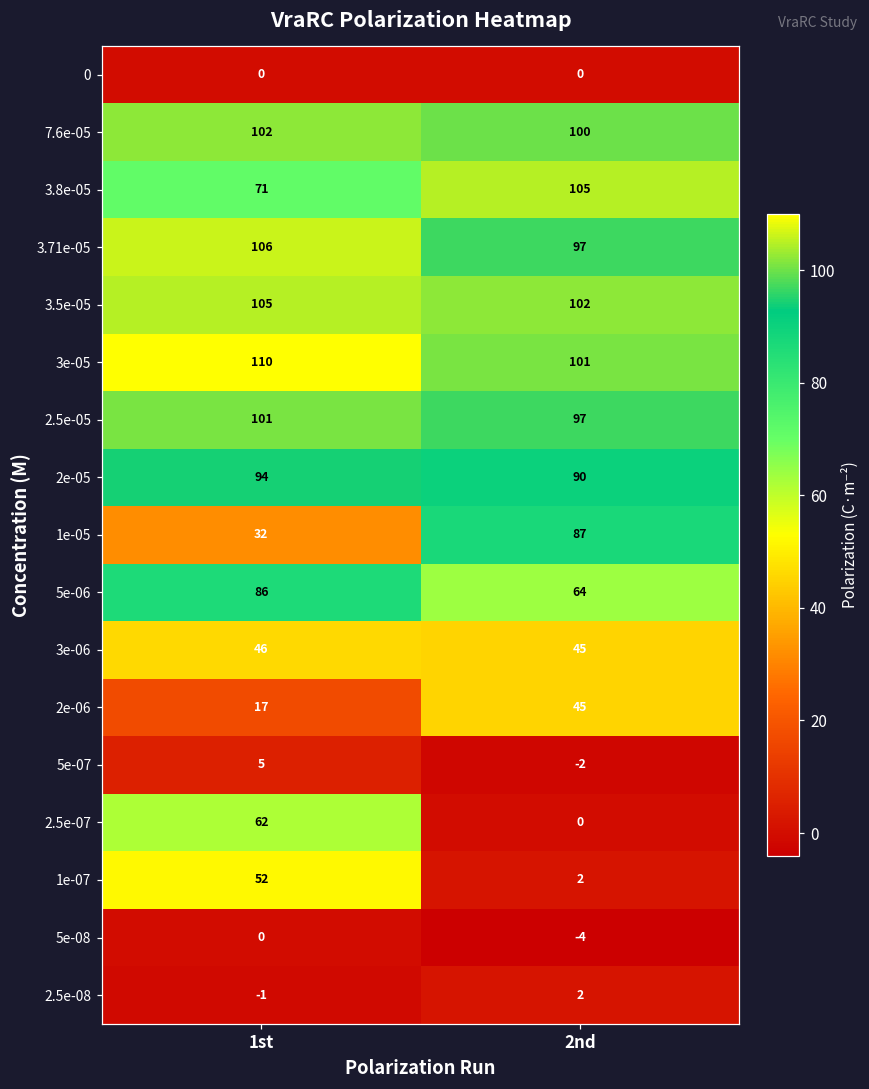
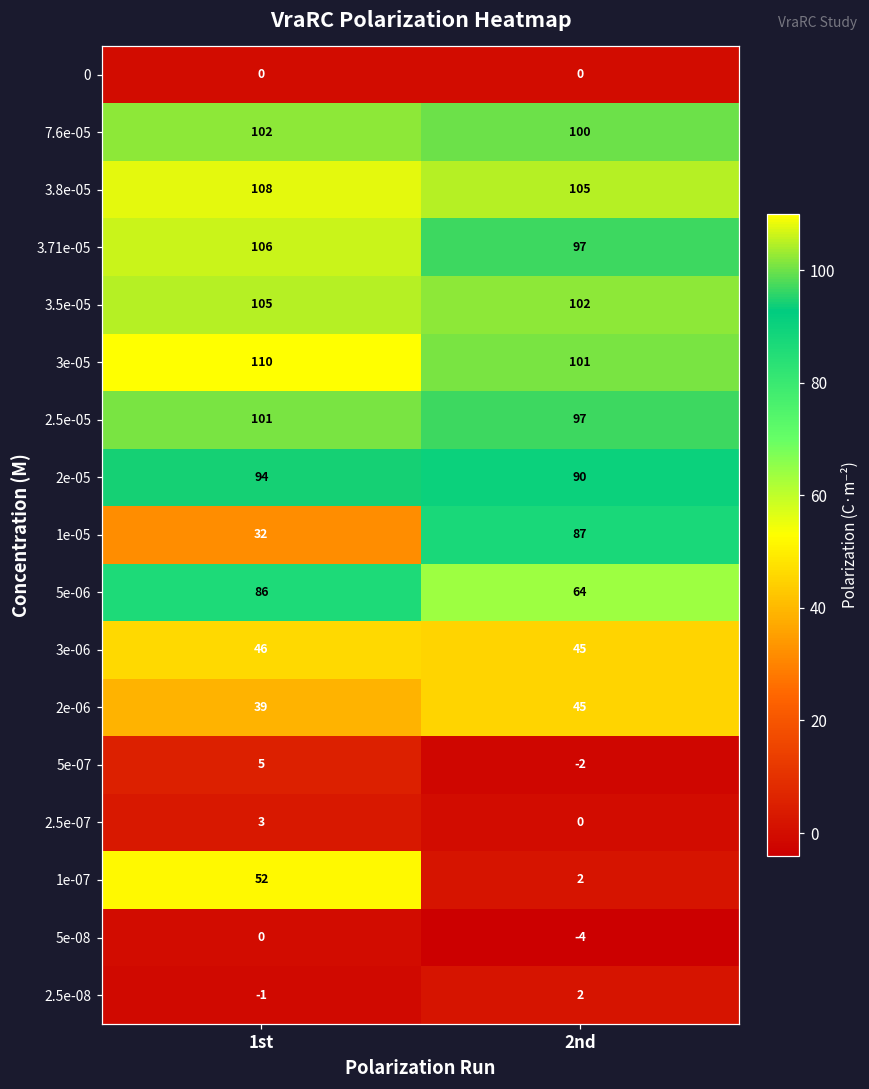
3.8e-05, 1st: 71 -> 108
2e-06, 1st: 17 -> 39
2.5e-07, 1st: 62 -> 3
